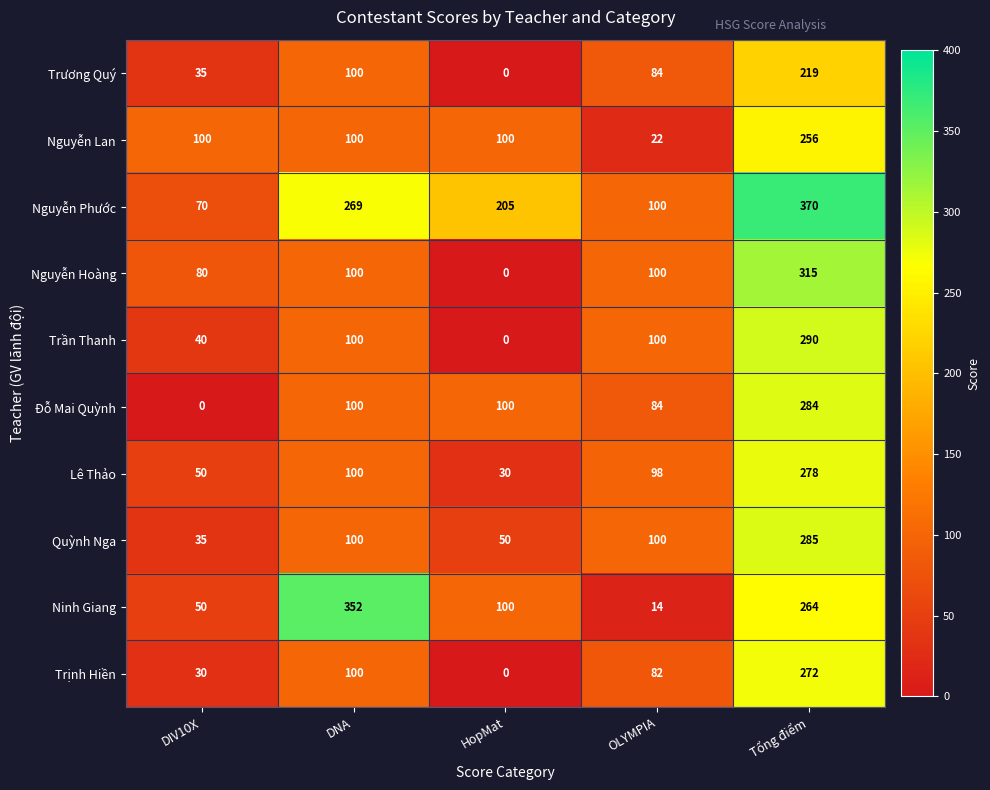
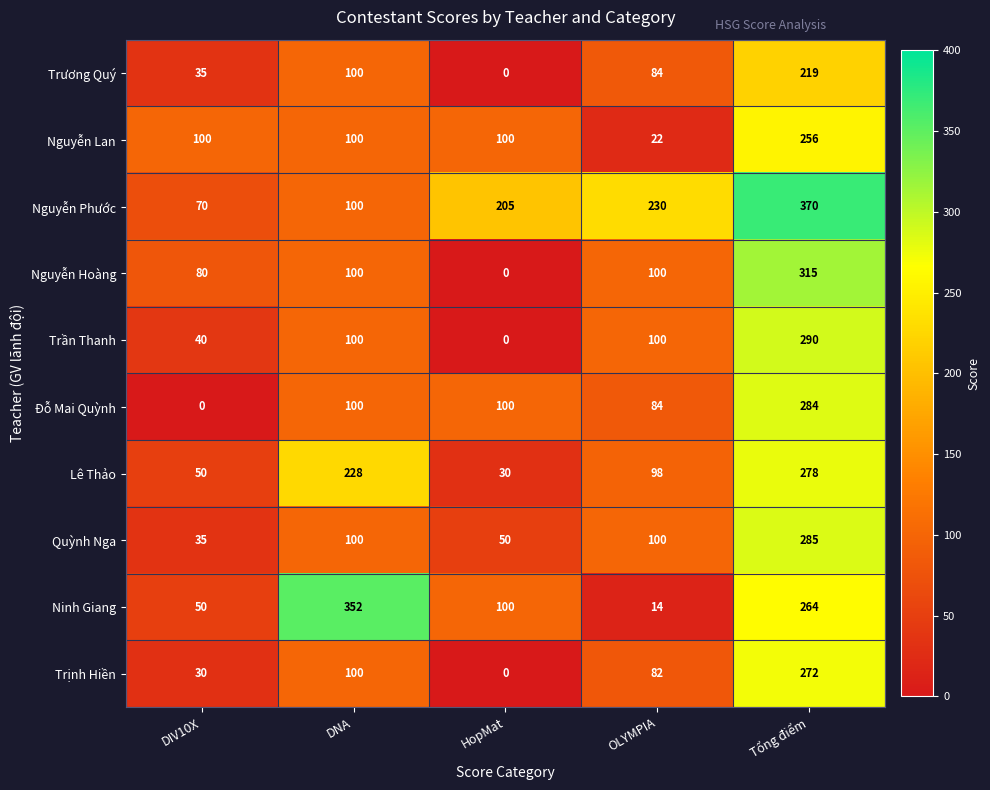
Nguyễn Phước, DNA: 269 -> 100
Nguyễn Phước, OLYMPIA: 100 -> 230
Lê Thảo, DNA: 100 -> 228
